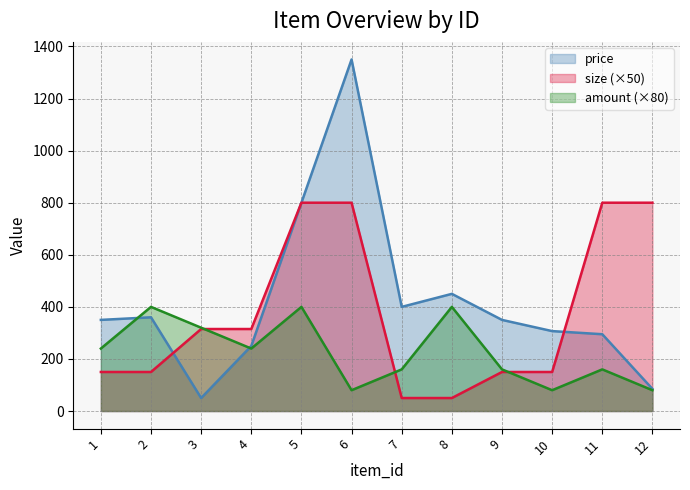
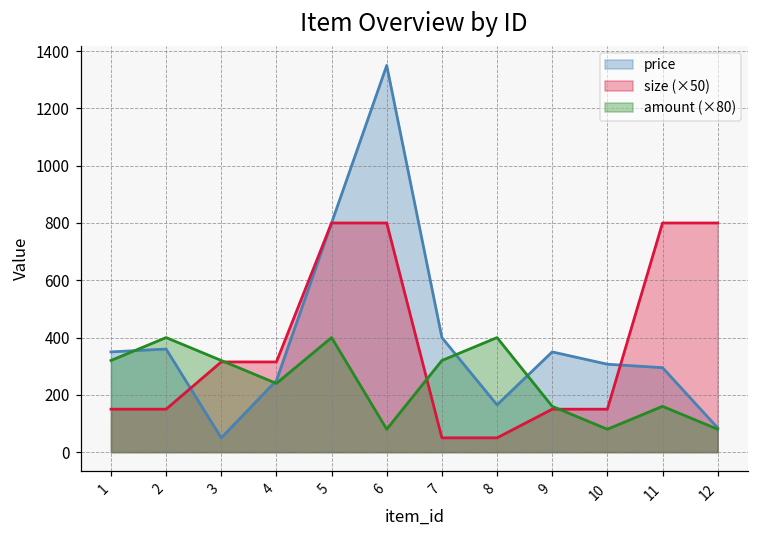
amount (×80), 1: 240 -> 320
amount (×80), 7: 160 -> 320
price, 8: 450 -> 170
